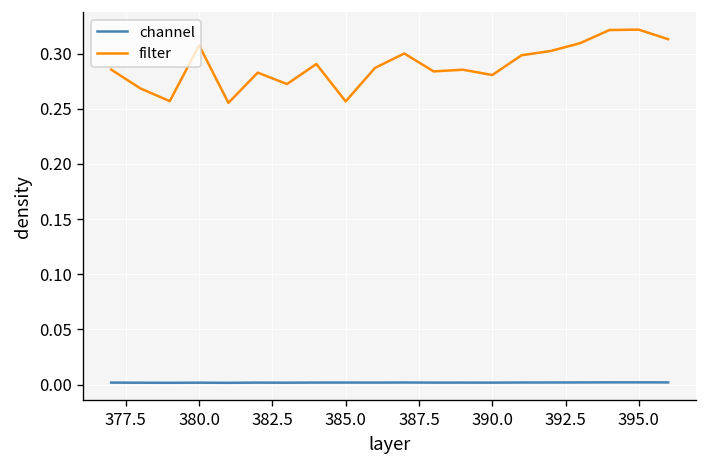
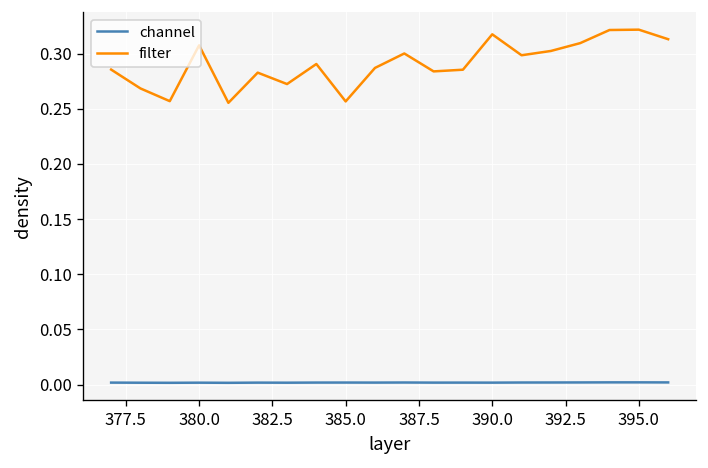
filter, 390.0: 0.28 -> 0.32
